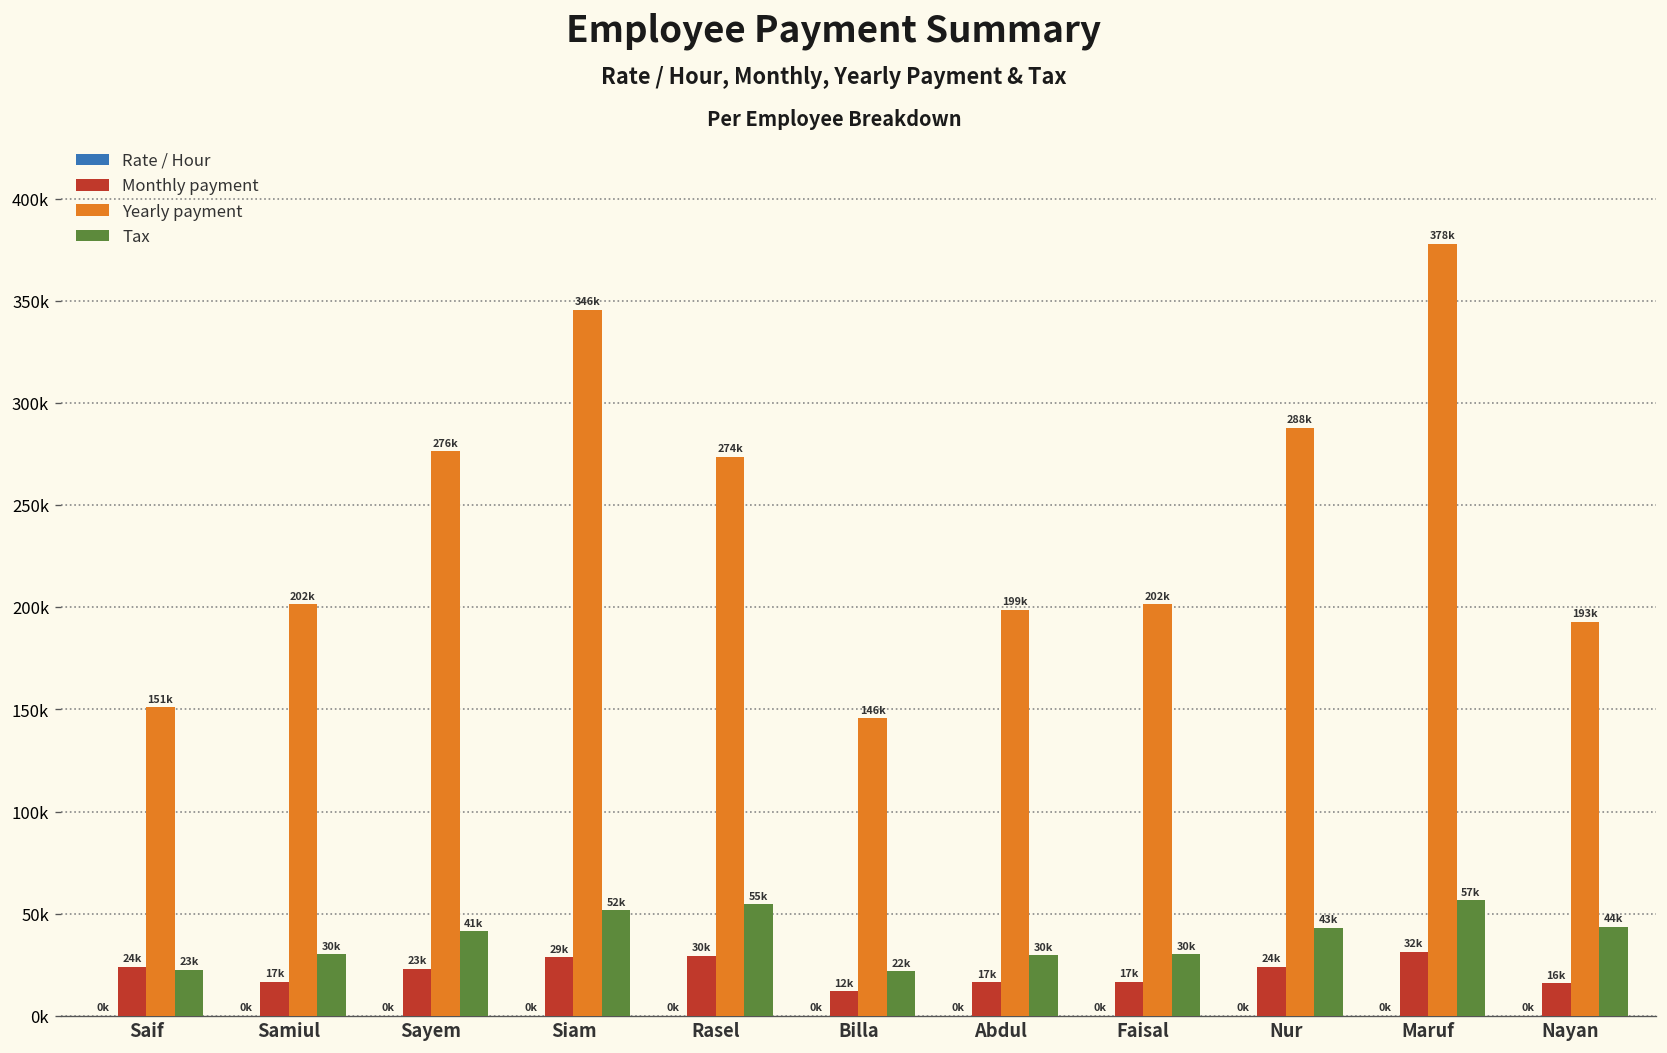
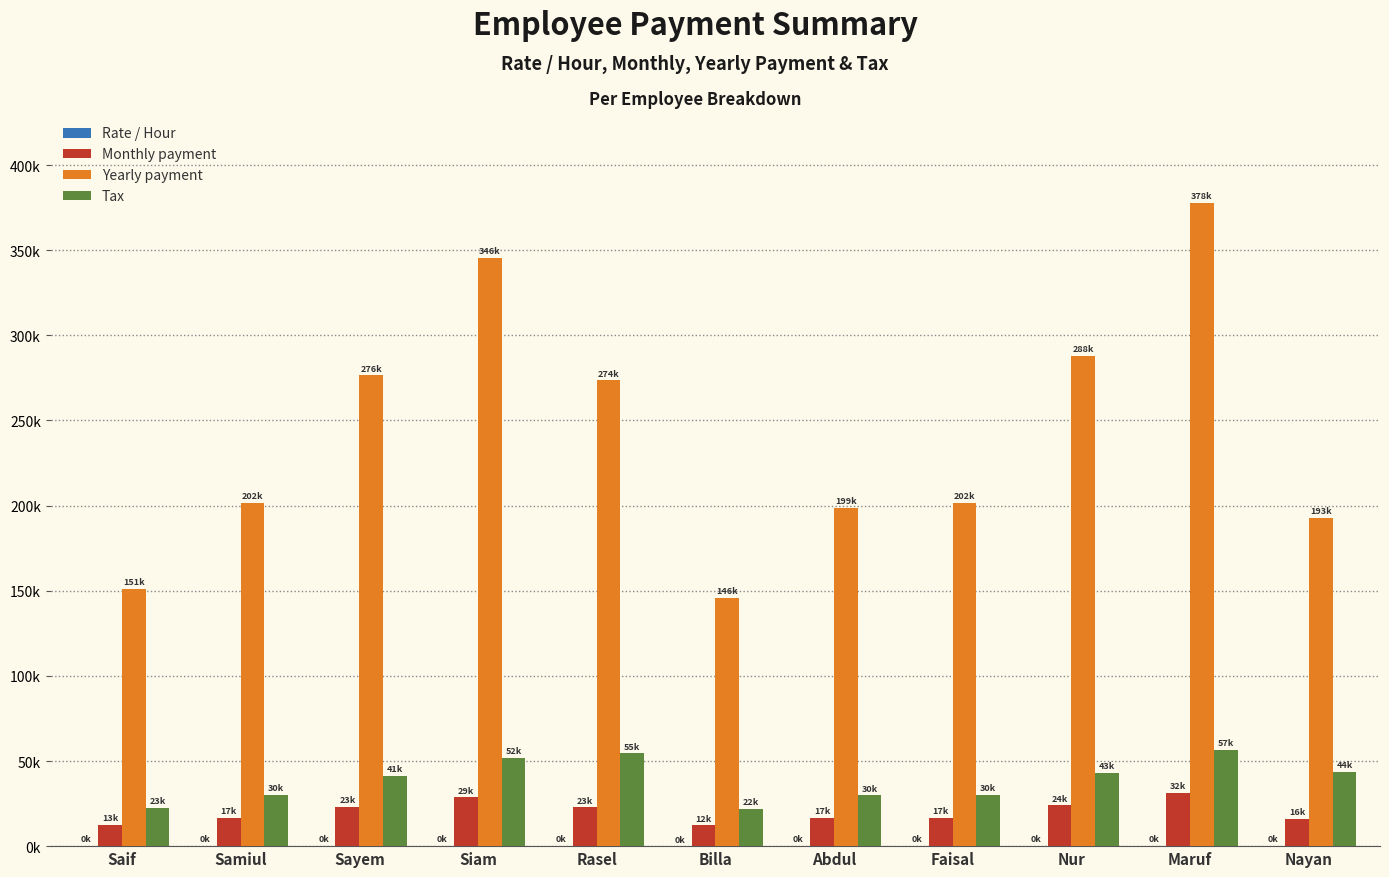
Monthly payment, Saif: 24k -> 13k
Monthly payment, Rasel: 30k -> 23k
